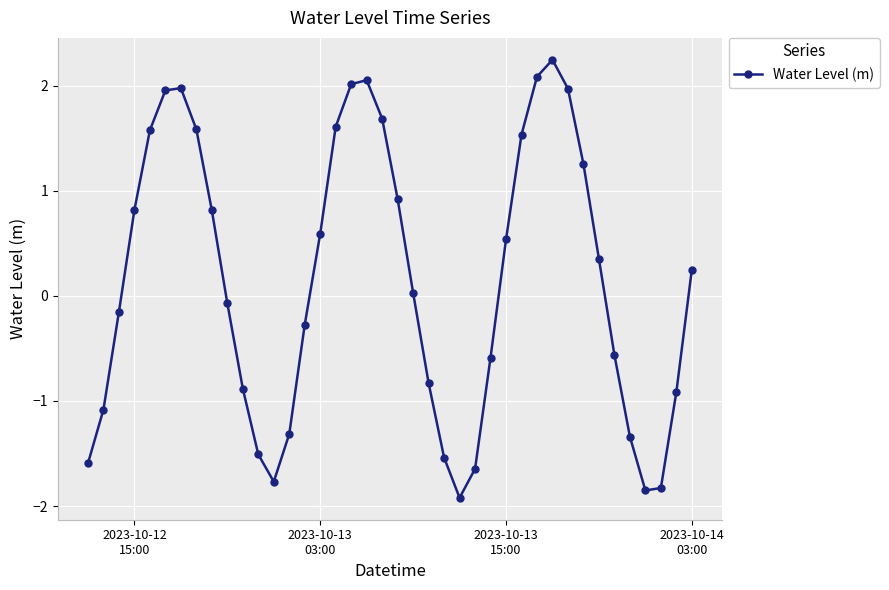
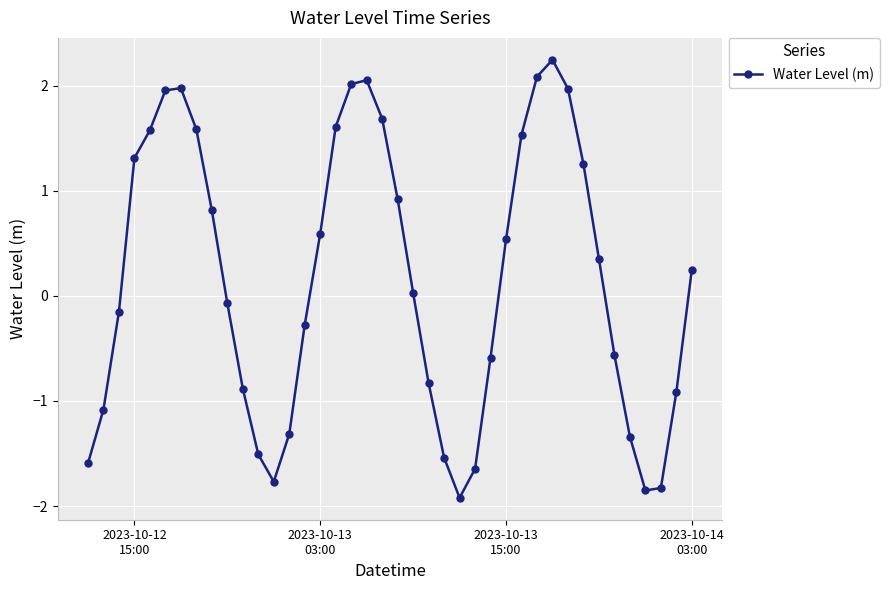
2023-10-12 15:00: 0.82 -> 1.31
